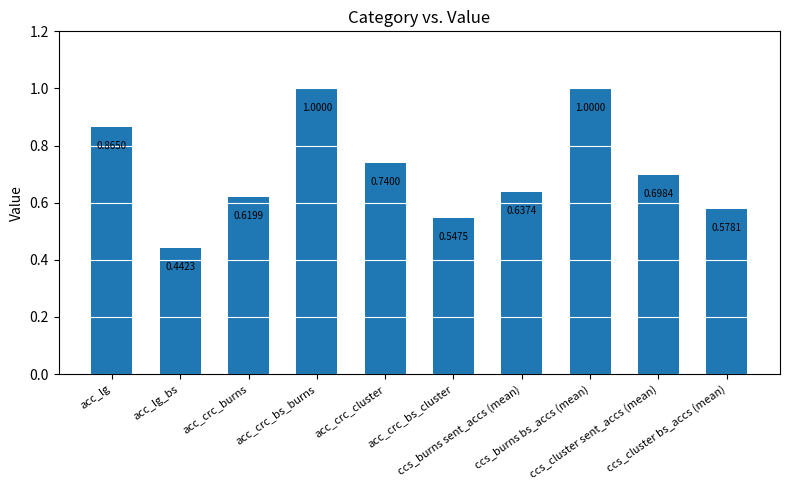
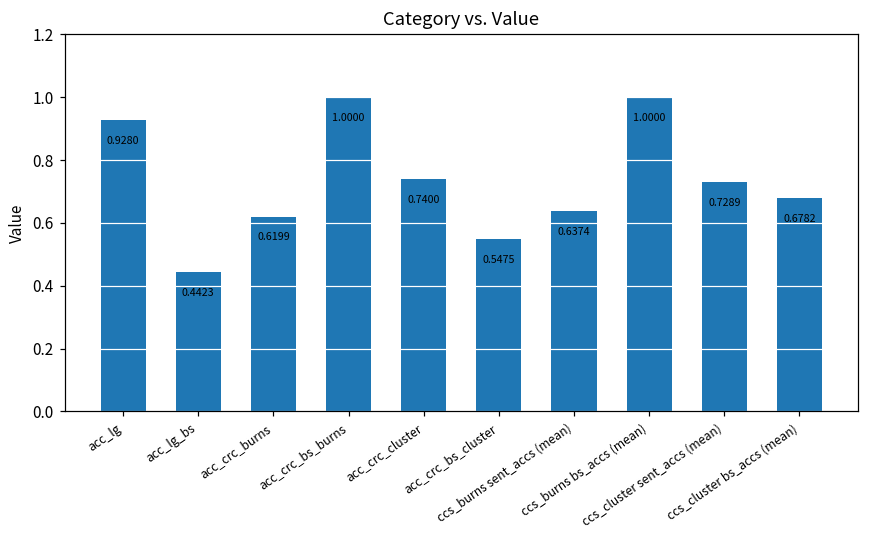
acc_lg: 0.8650 -> 0.9280
ccs_cluster sent_accs (mean): 0.6984 -> 0.7289
ccs_cluster bs_accs (mean): 0.5781 -> 0.6782
